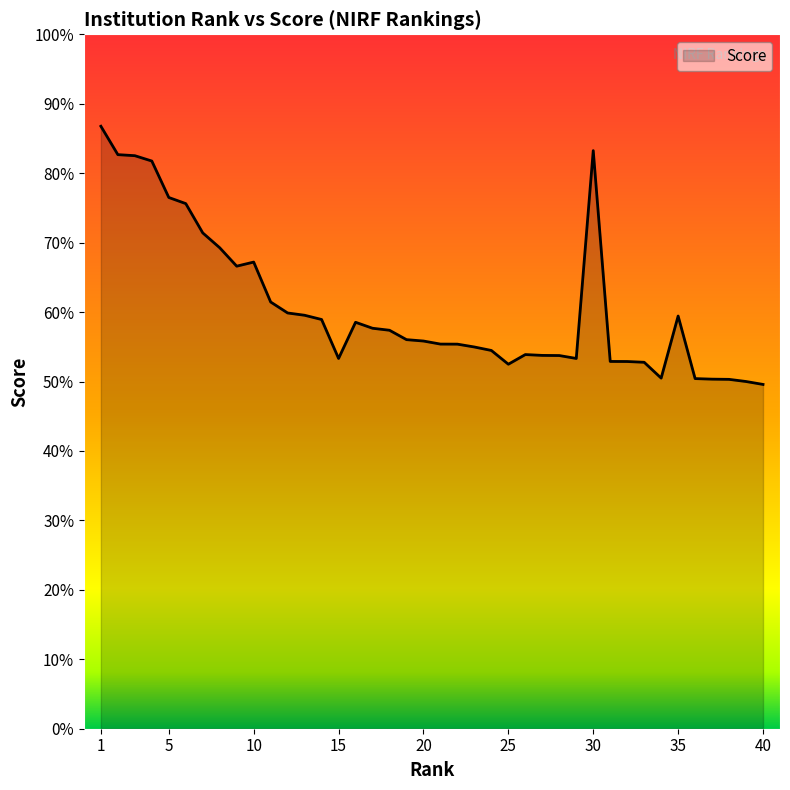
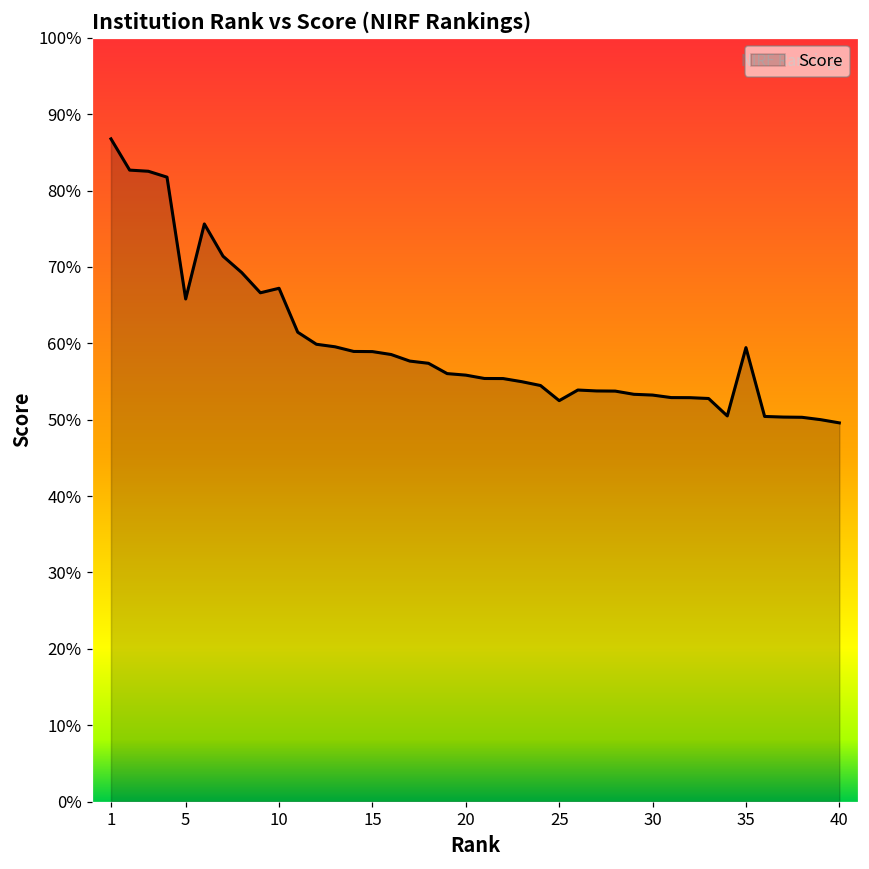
5: 77% -> 66%
15: 53% -> 59%
30: 83% -> 53%
